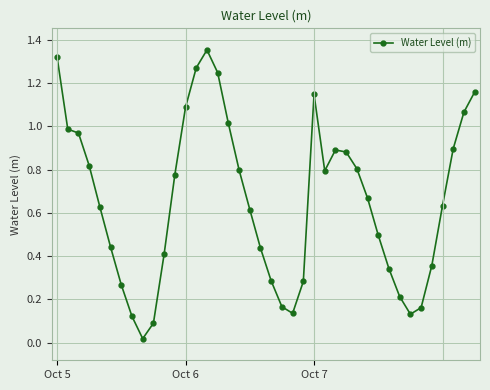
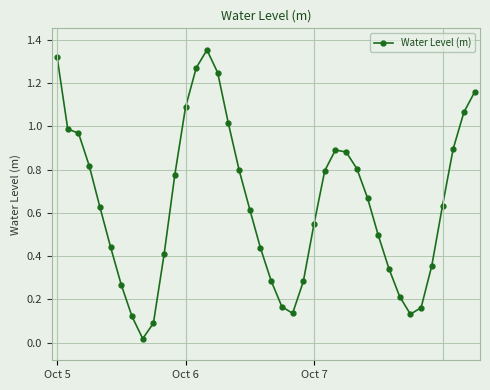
Oct 7: 1.15 -> 0.55
